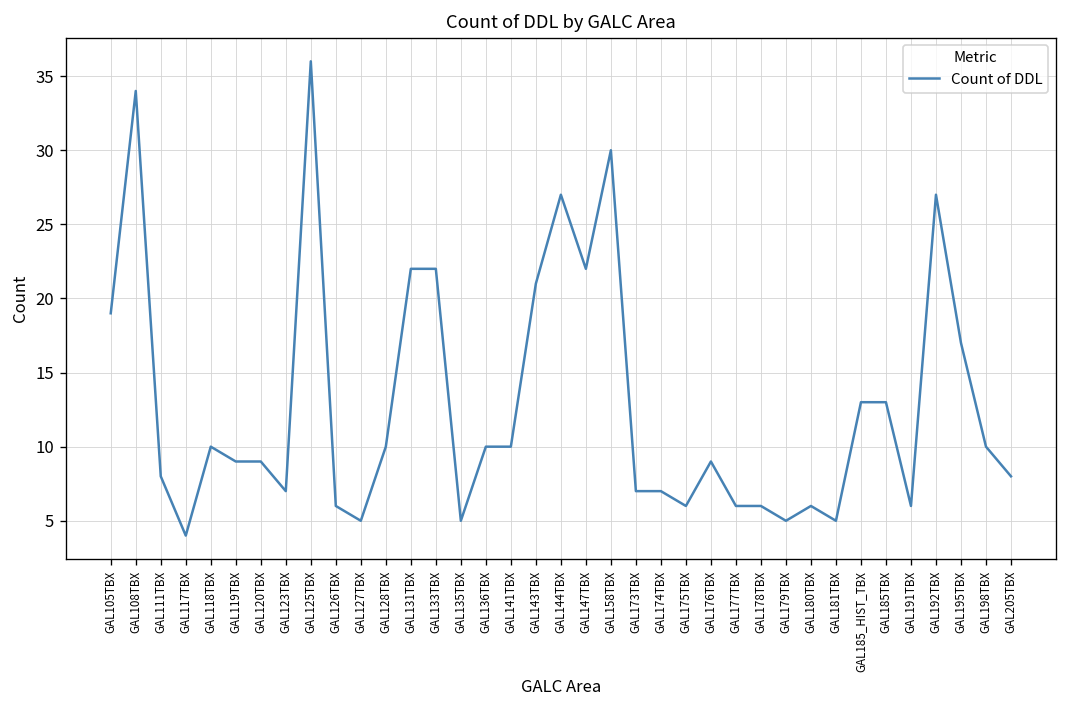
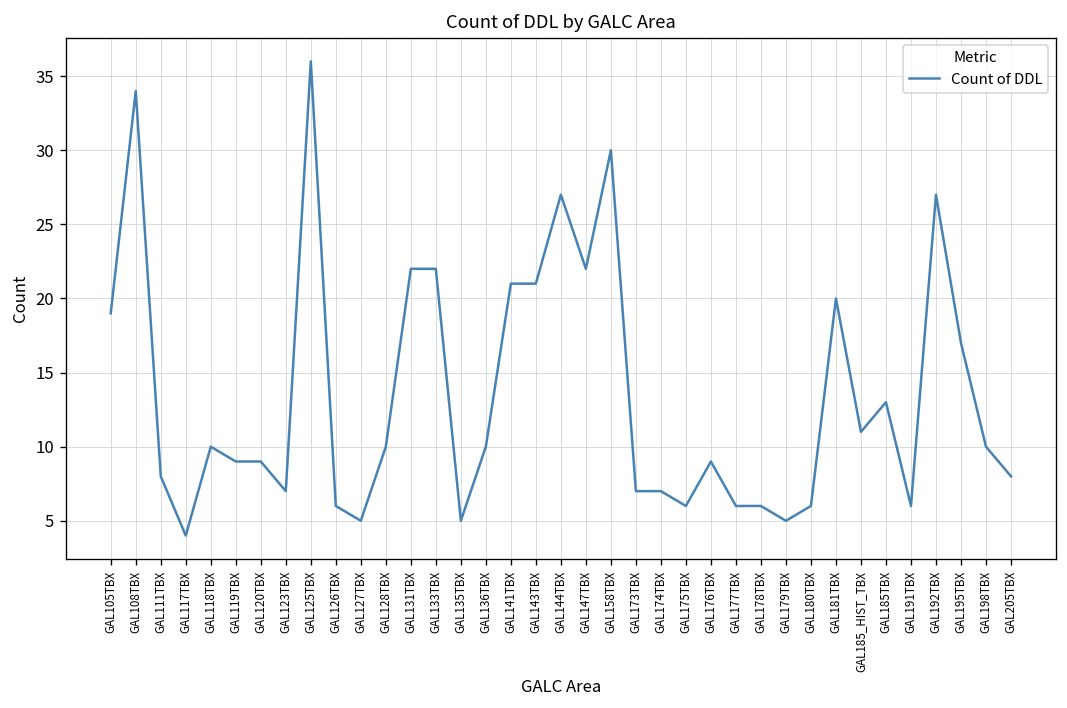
GAL141TBX: 10 -> 21
GAL181TBX: 5 -> 20
GAL185_HIST_TBX: 13 -> 11
